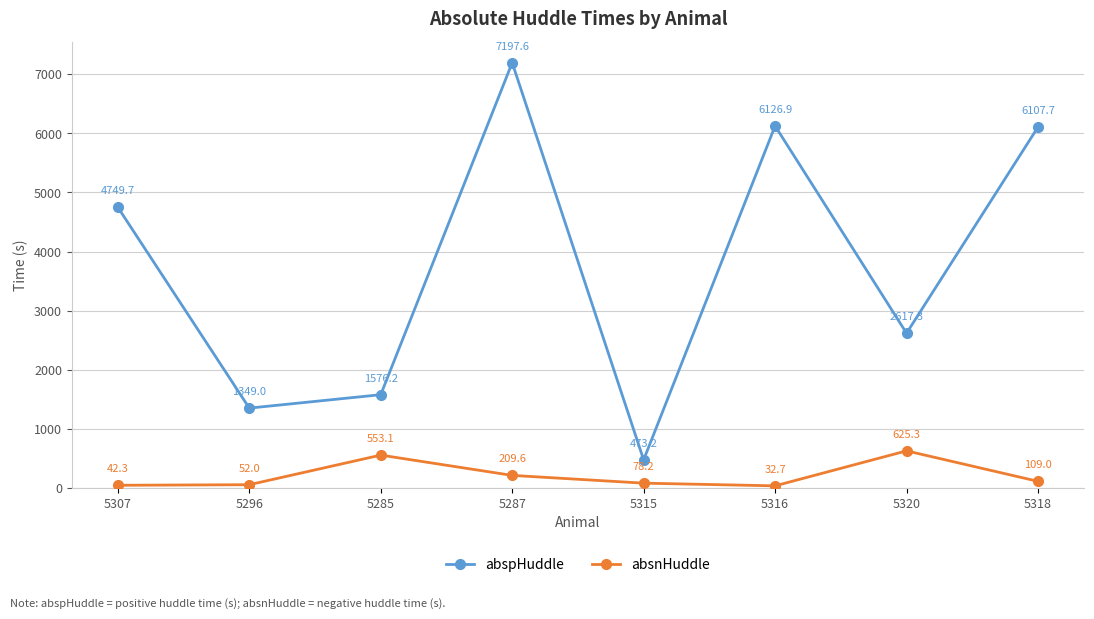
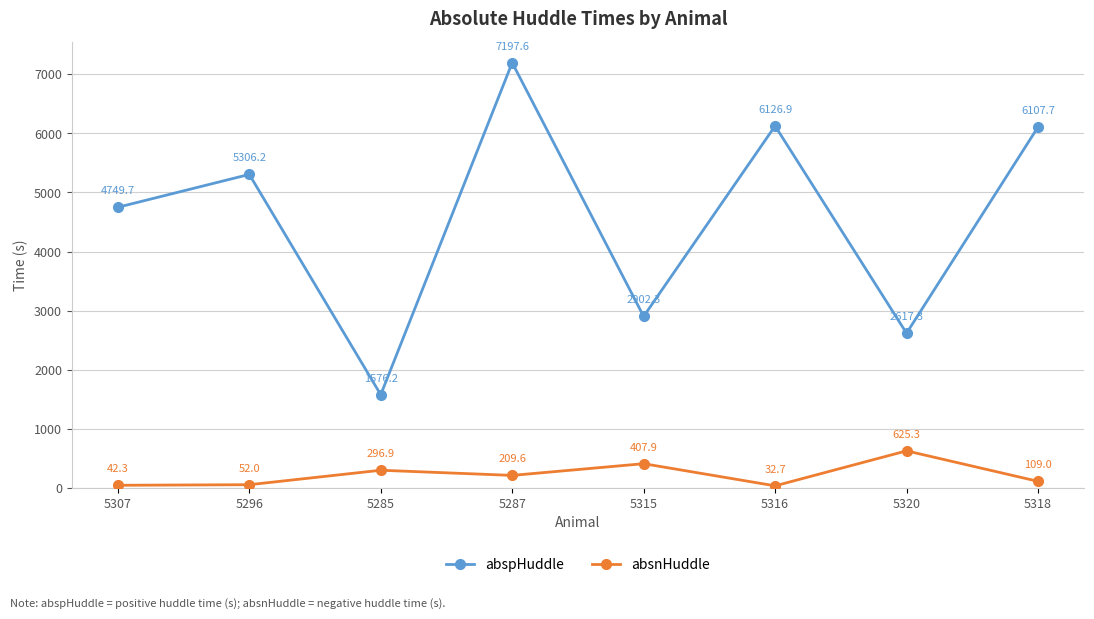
abspHuddle, 5296: 1349.0 -> 5306.2
absnHuddle, 5285: 553.1 -> 296.9
abspHuddle, 5315: 473.2 -> 2902.3
absnHuddle, 5315: 78.2 -> 407.9
